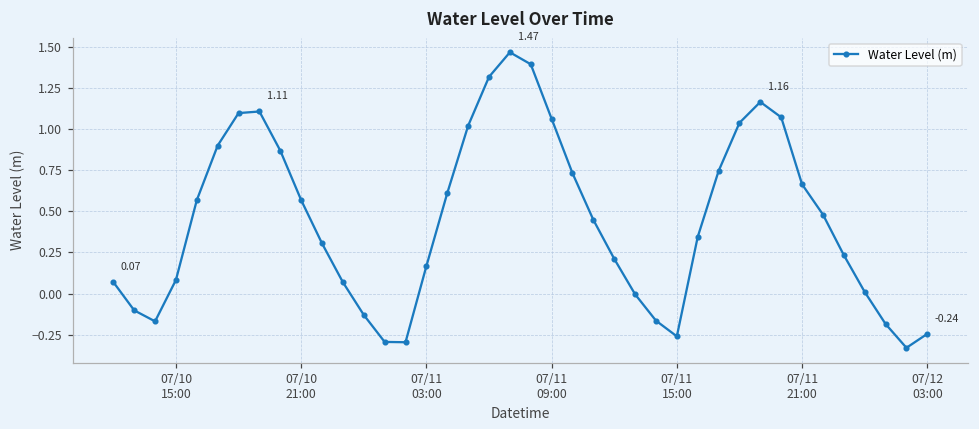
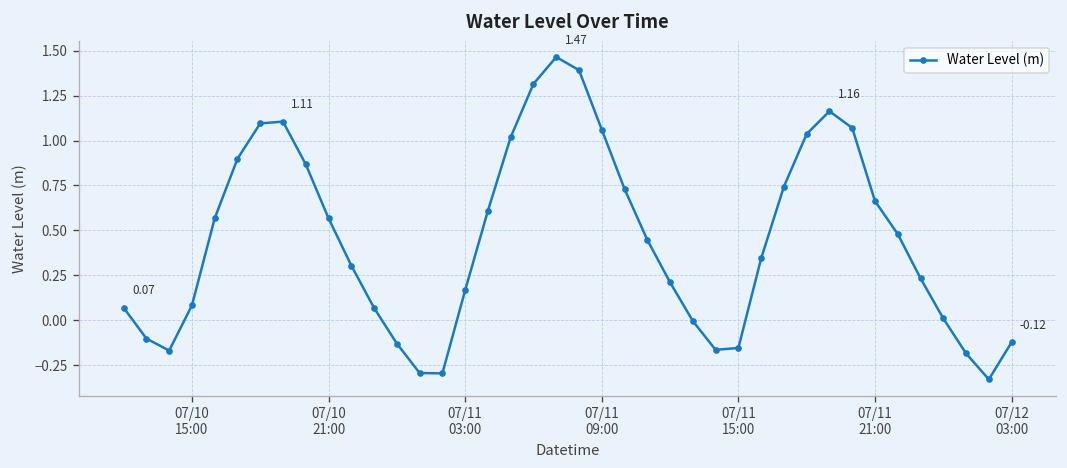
07/11 15:00: -0.26 -> -0.15
07/12 03:00: -0.24 -> -0.12
